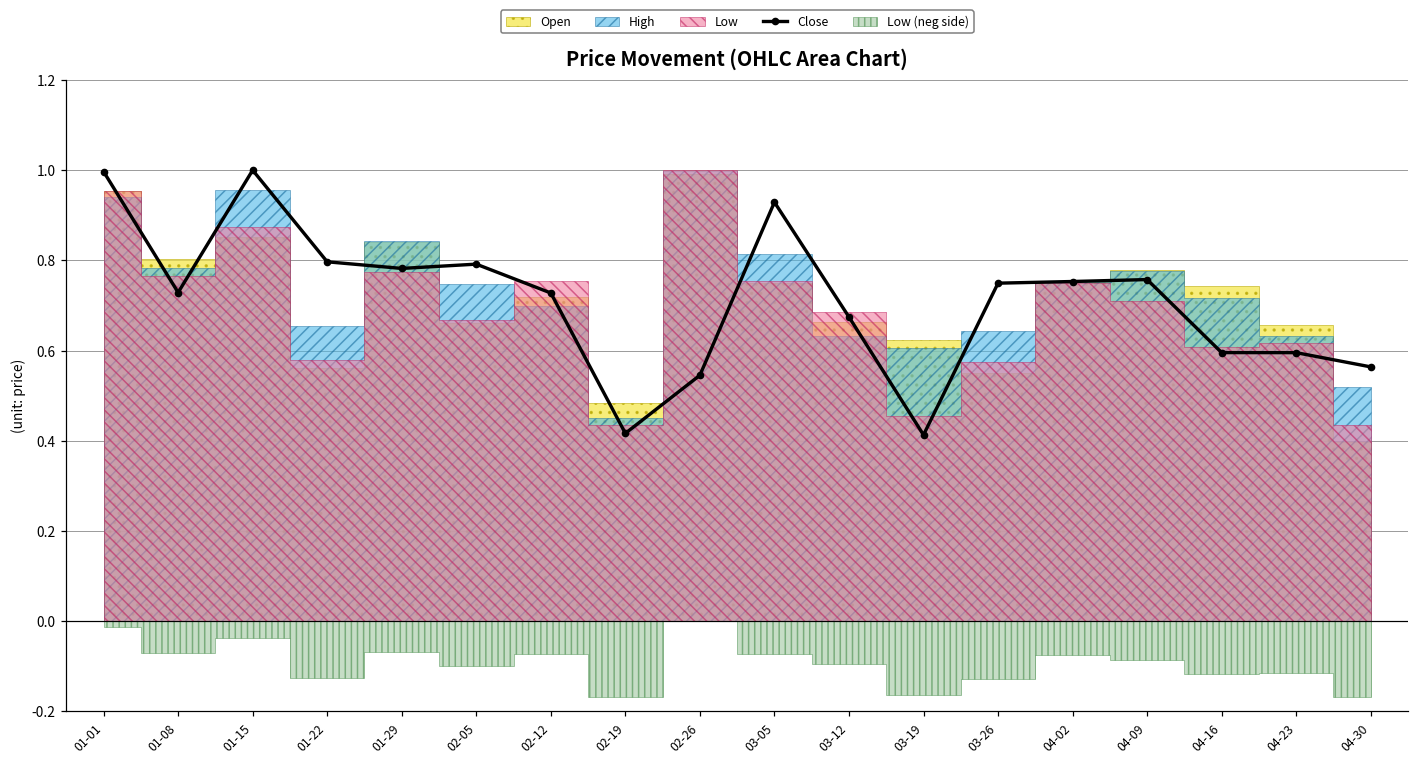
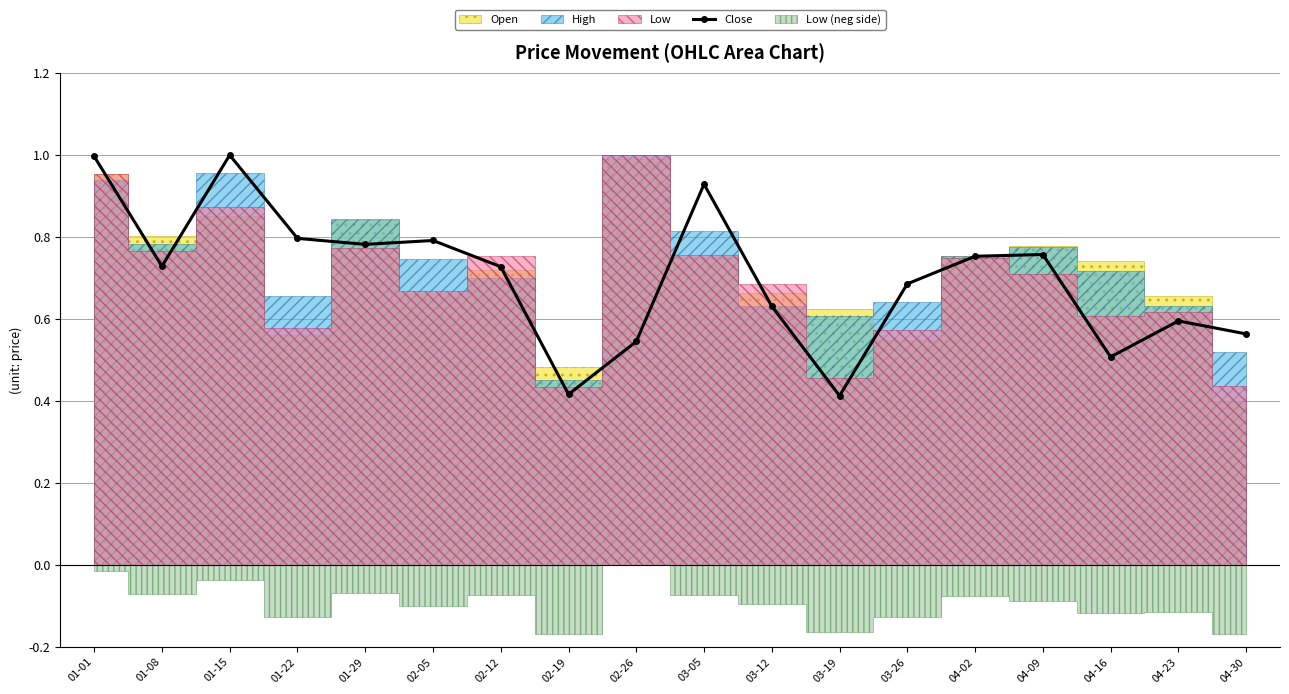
Close, 03-12: 0.67 -> 0.63
Close, 03-26: 0.75 -> 0.69
Close, 04-16: 0.60 -> 0.51
